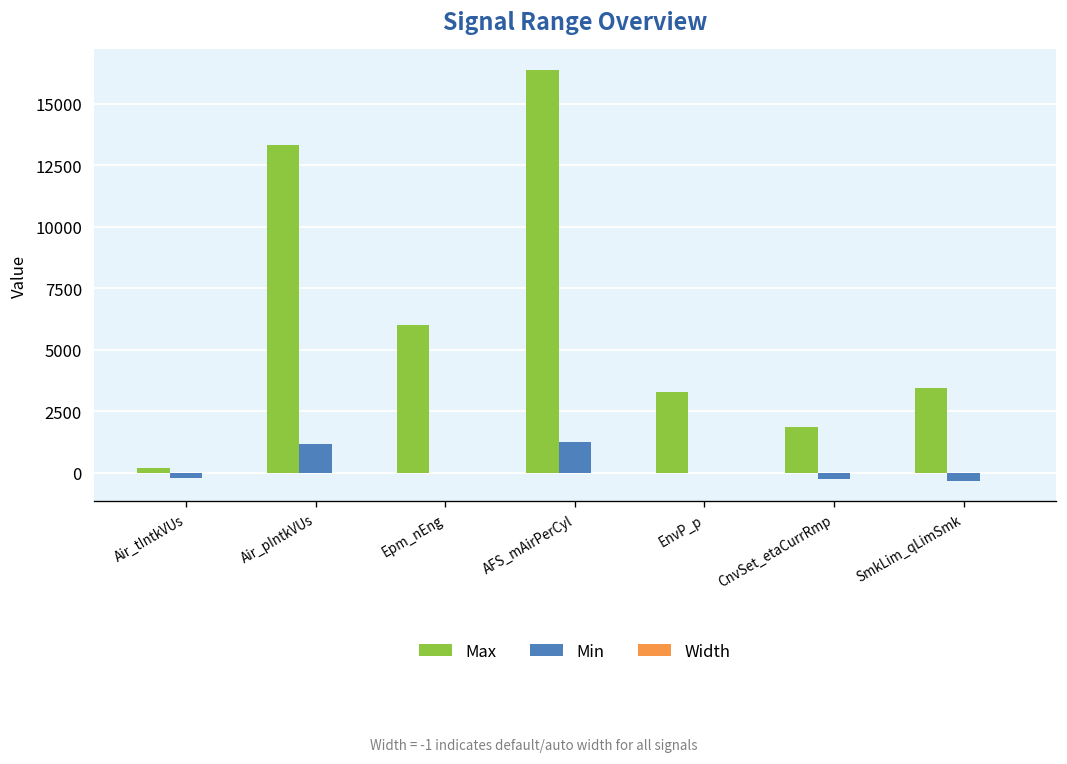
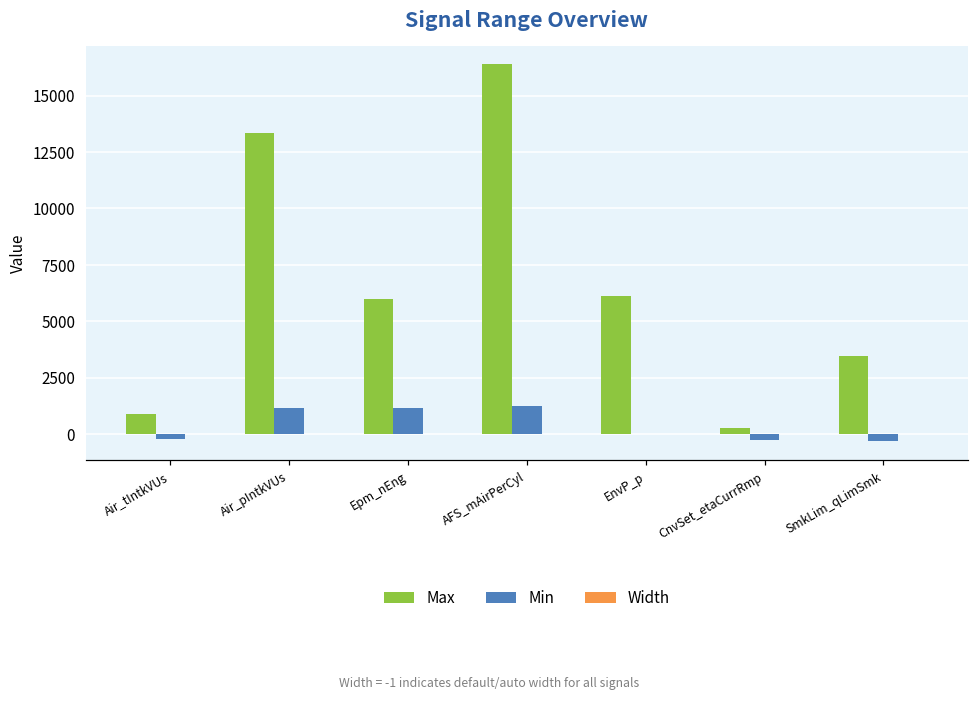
Max, Air_tIntkVUs: 200 -> 900
Min, Epm_nEng: 0 -> 1200
Max, EnvP_p: 3300 -> 6100
Max, CnvSet_etaCurrRmp: 1900 -> 300
